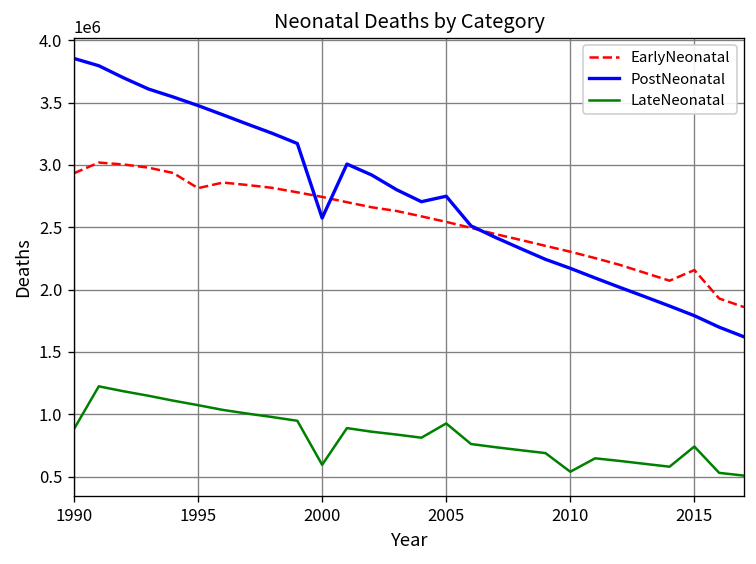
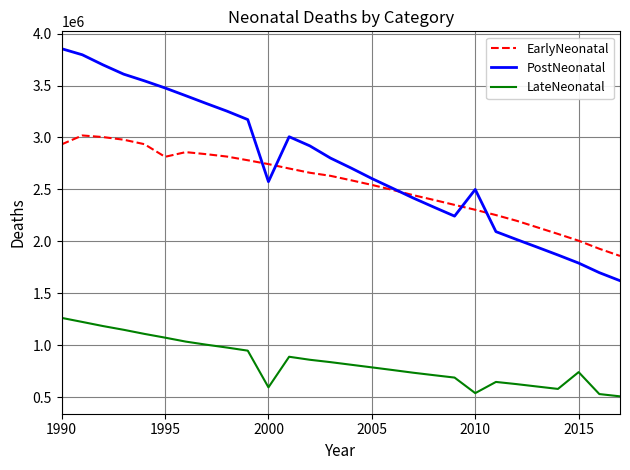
LateNeonatal, 1990: 880000 -> 1260000
PostNeonatal, 2005: 2750000 -> 2600000
LateNeonatal, 2005: 930000 -> 790000
PostNeonatal, 2010: 2170000 -> 2500000
EarlyNeonatal, 2015: 2160000 -> 2010000
